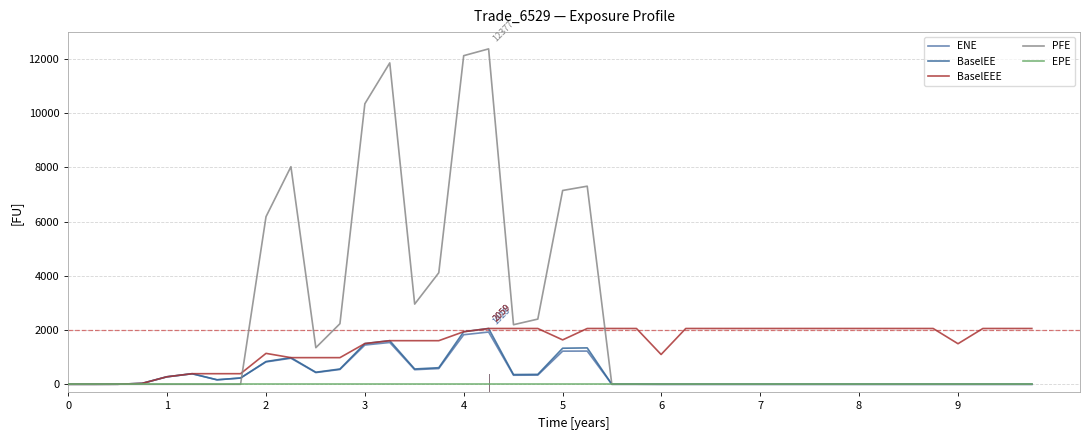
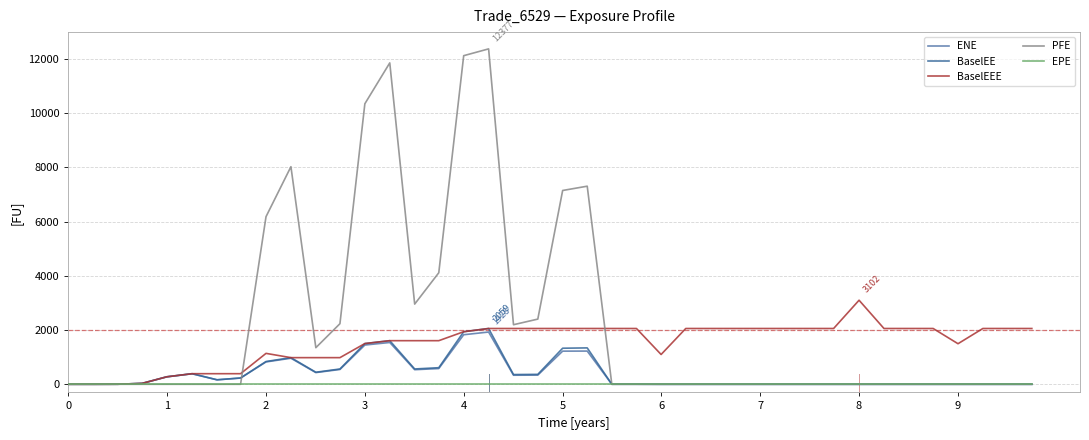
BaselEEE, 5: 1600 -> 2100
BaselEEE, 8: 2059 -> 3102
